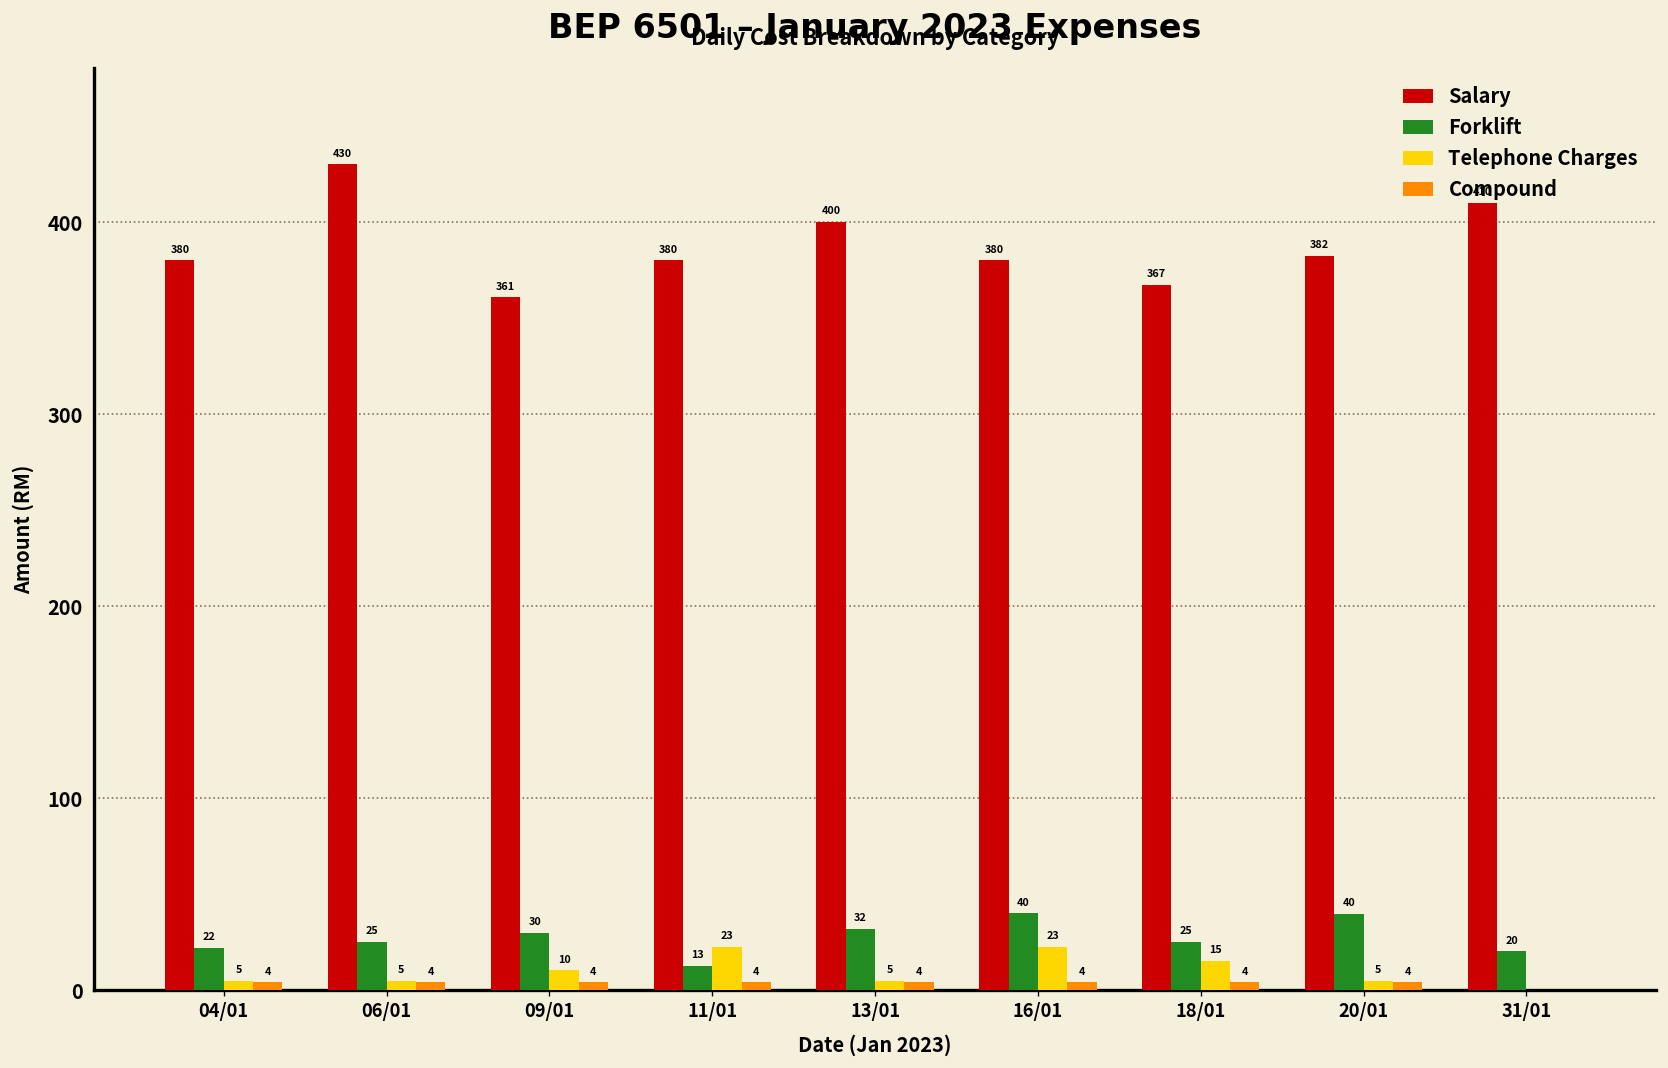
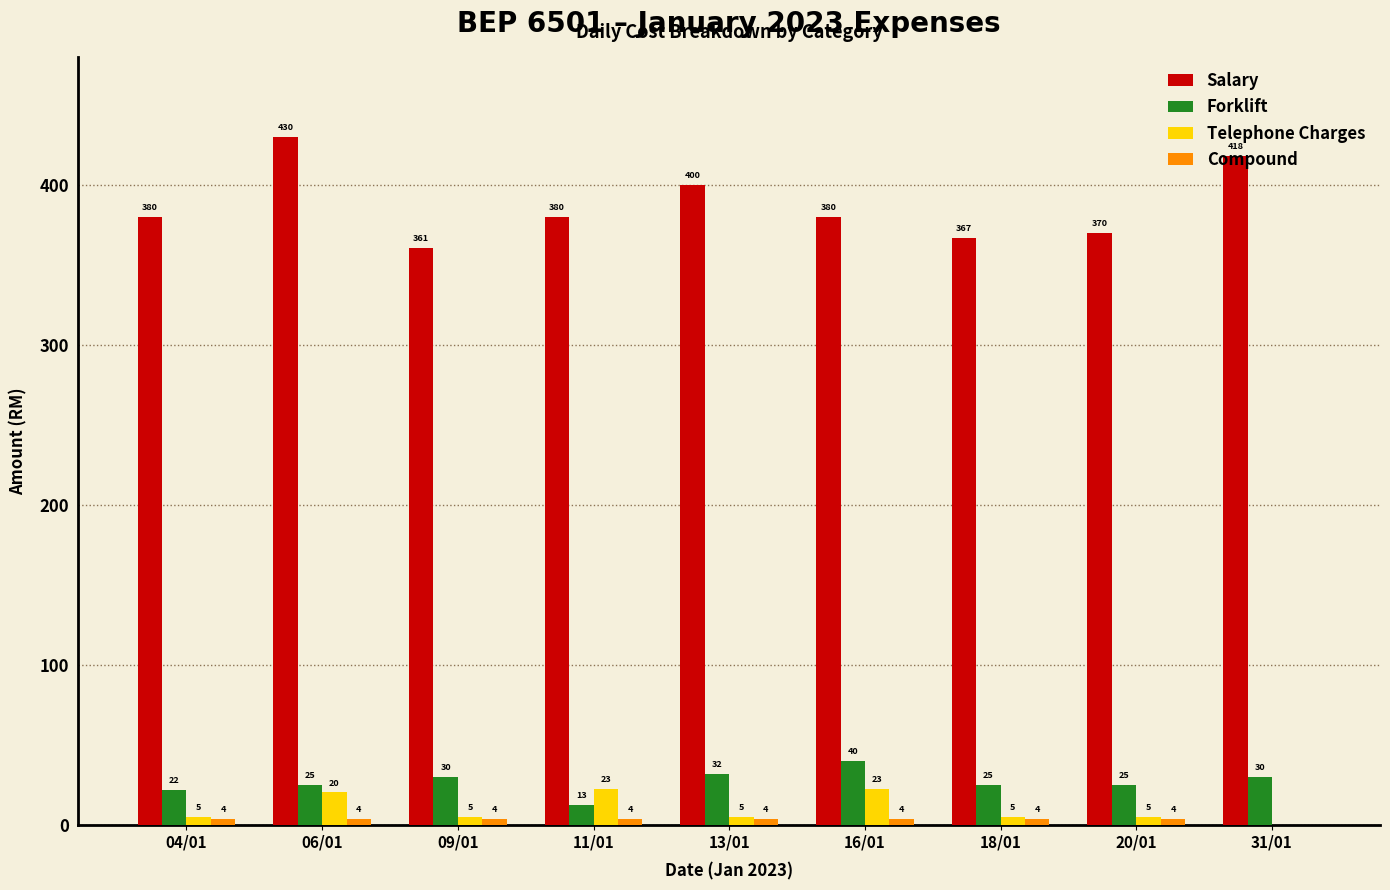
Telephone Charges, 06/01: 5 -> 20
Telephone Charges, 09/01: 10 -> 5
Telephone Charges, 18/01: 15 -> 5
Salary, 20/01: 382 -> 370
Forklift, 20/01: 40 -> 25
Salary, 31/01: 410 -> 418
Forklift, 31/01: 20 -> 30
